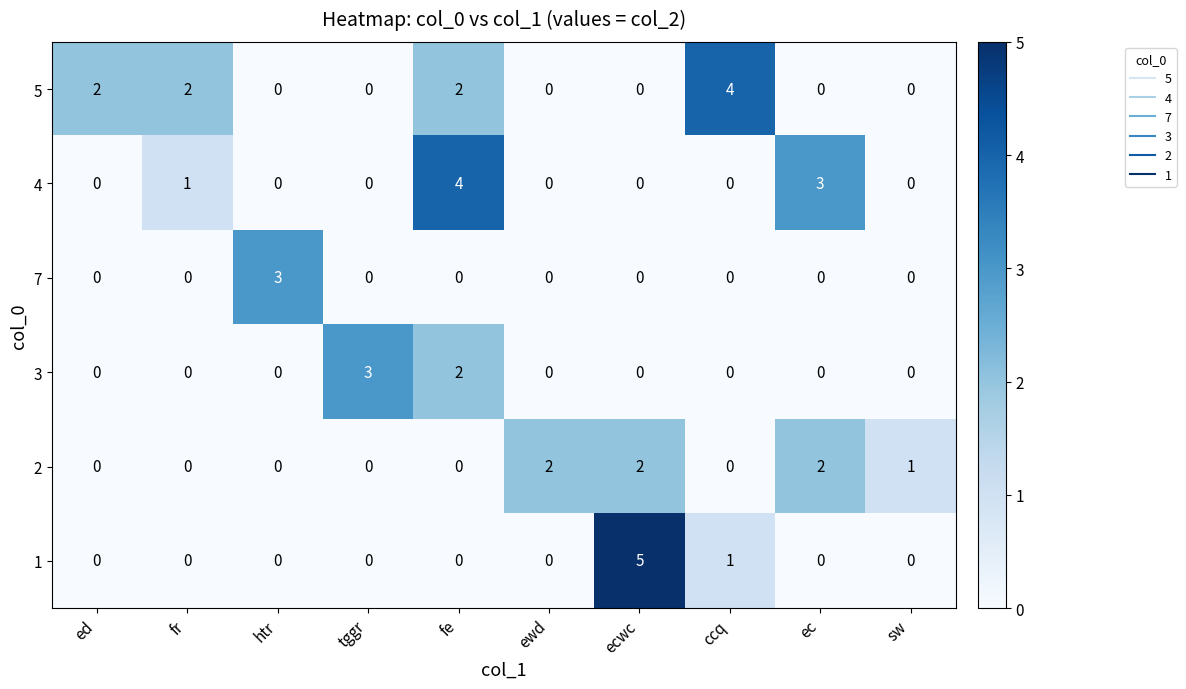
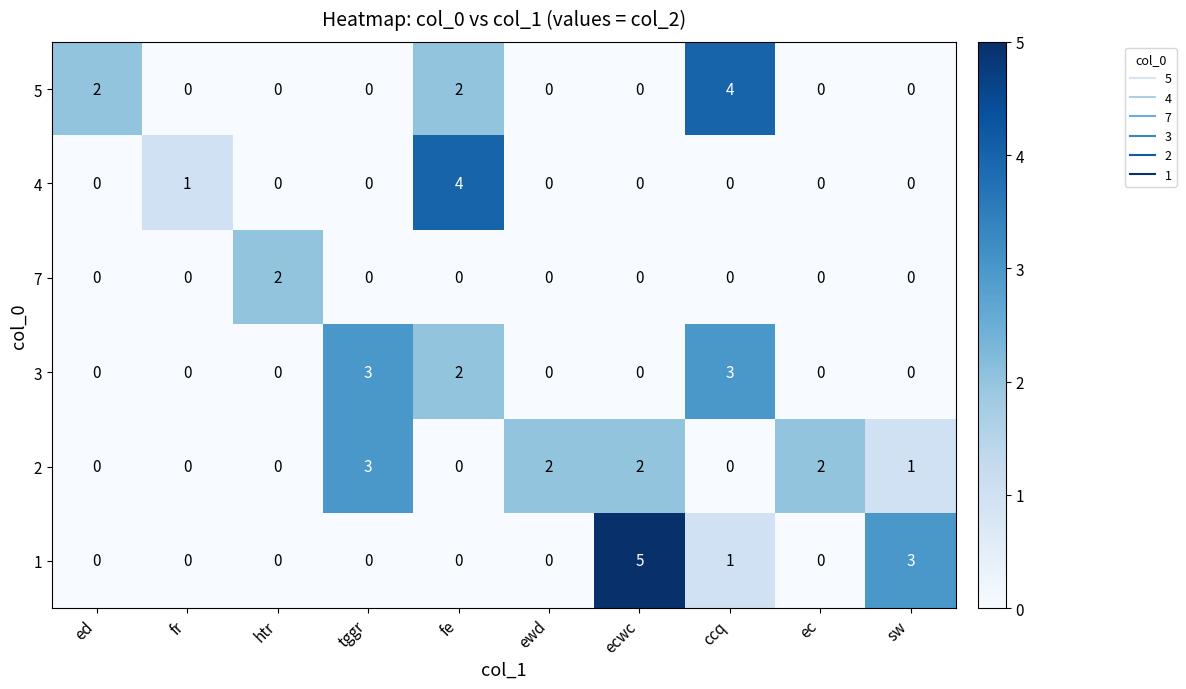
5, fr: 2 -> 0
4, ec: 3 -> 0
7, htr: 3 -> 2
3, ccq: 0 -> 3
2, tggr: 0 -> 3
1, sw: 0 -> 3
